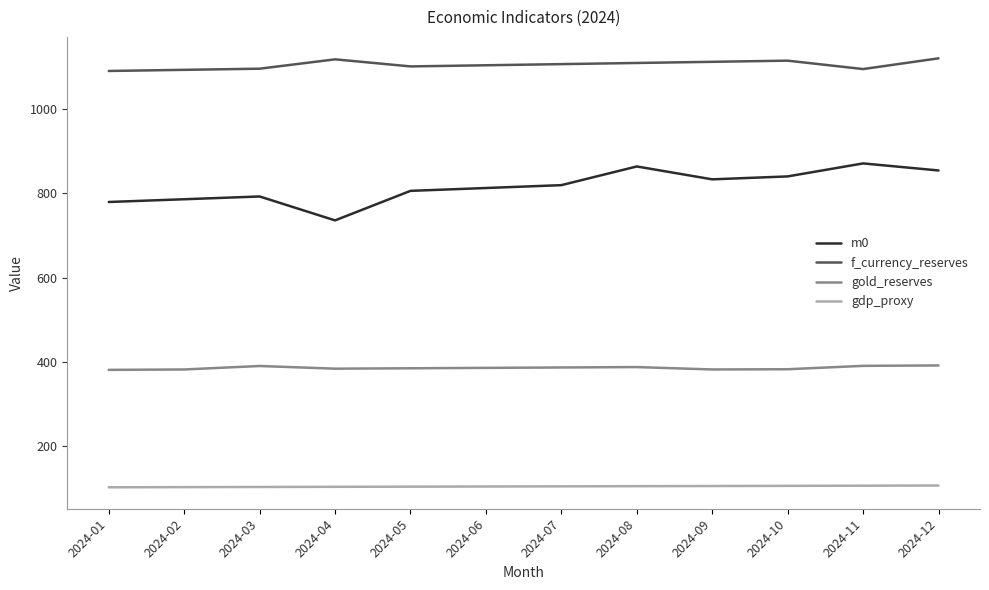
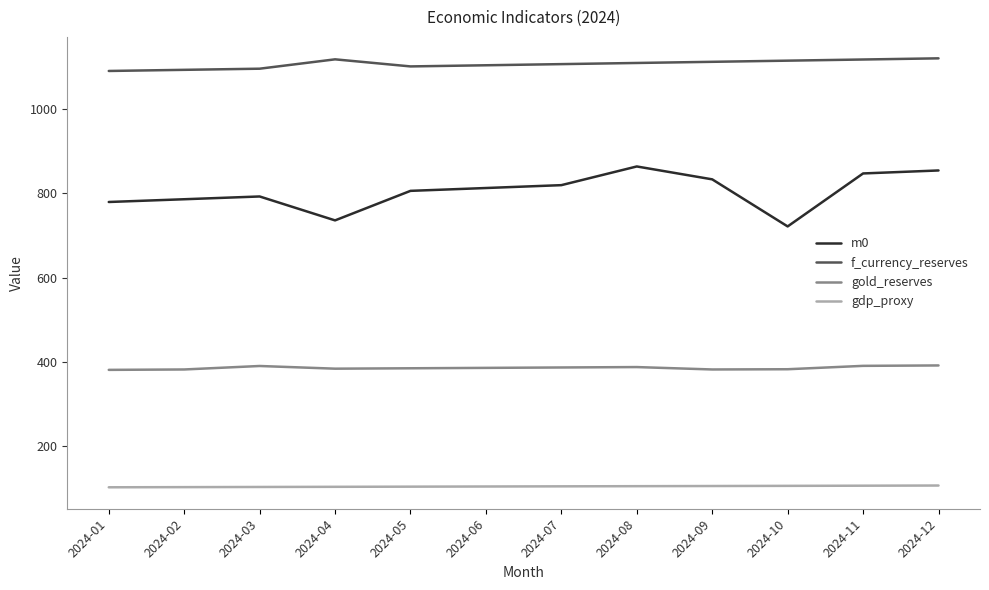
m0, 2024-10: 840 -> 720
m0, 2024-11: 870 -> 850
f_currency_reserves, 2024-11: 1090 -> 1120
